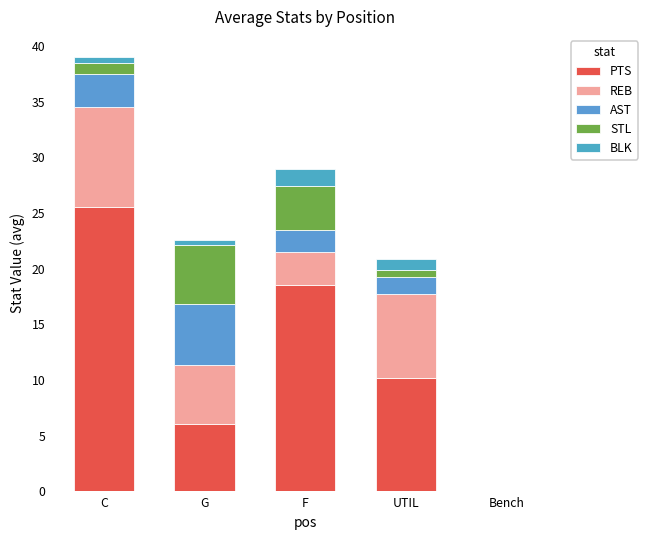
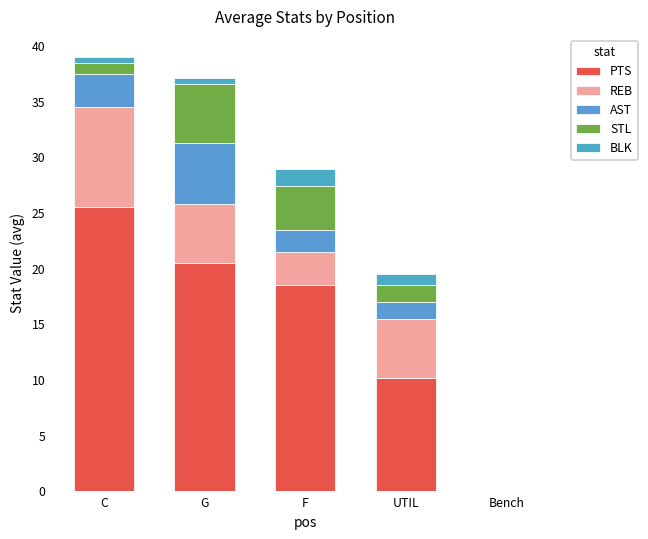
PTS, G: 6.0 -> 20.5
REB, UTIL: 7.5 -> 5.3
STL, UTIL: 0.7 -> 1.5
